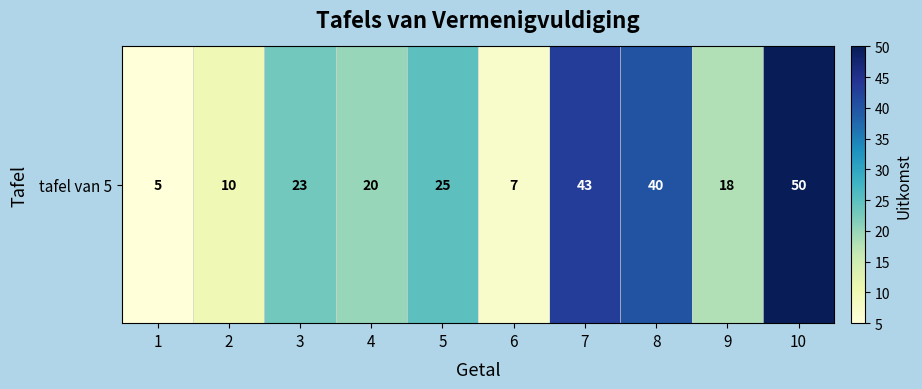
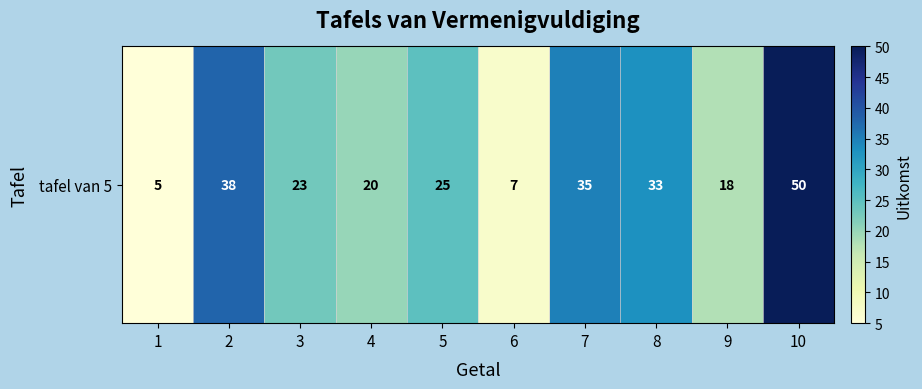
tafel van 5, 2: 10 -> 38
tafel van 5, 7: 43 -> 35
tafel van 5, 8: 40 -> 33
